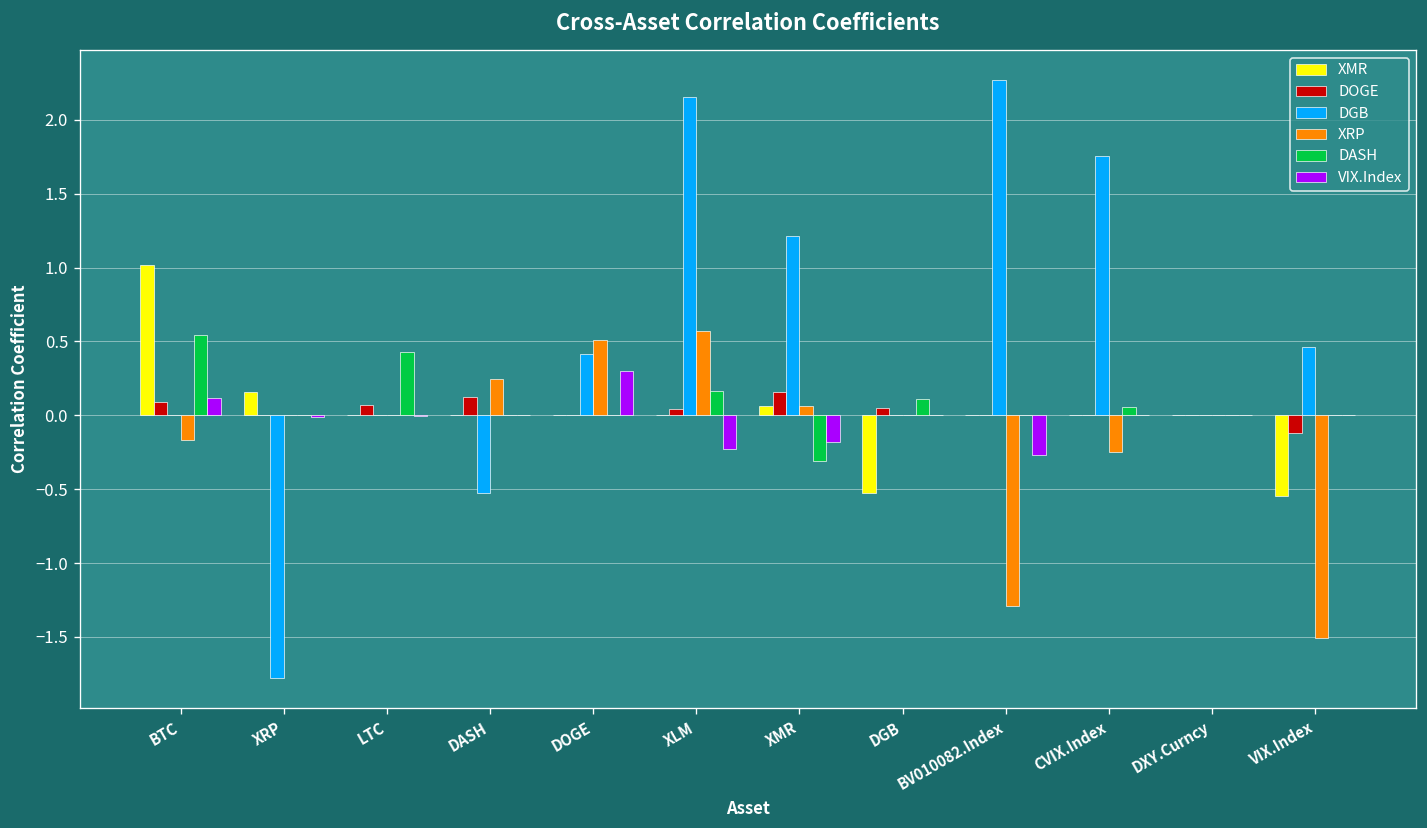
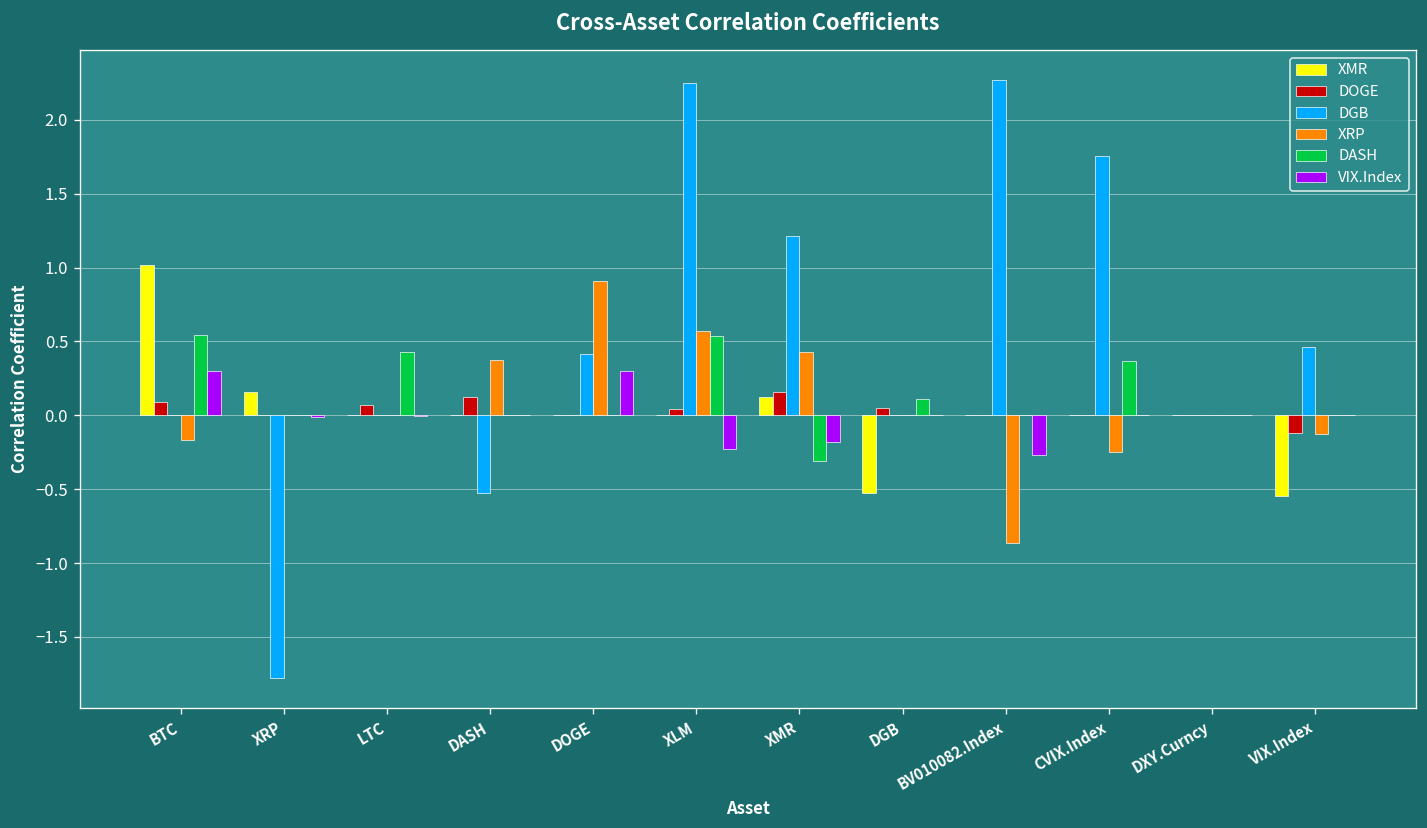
VIX.Index, BTC: 0.12 -> 0.30
XRP, DASH: 0.25 -> 0.37
XRP, DOGE: 0.51 -> 0.91
DGB, XLM: 2.15 -> 2.25
DASH, XLM: 0.16 -> 0.54
XMR, XMR: 0.06 -> 0.13
XRP, XMR: 0.06 -> 0.43
XRP, BV010082.Index: -1.29 -> -0.87
DASH, CVIX.Index: 0.05 -> 0.37
XRP, VIX.Index: -1.51 -> -0.12
